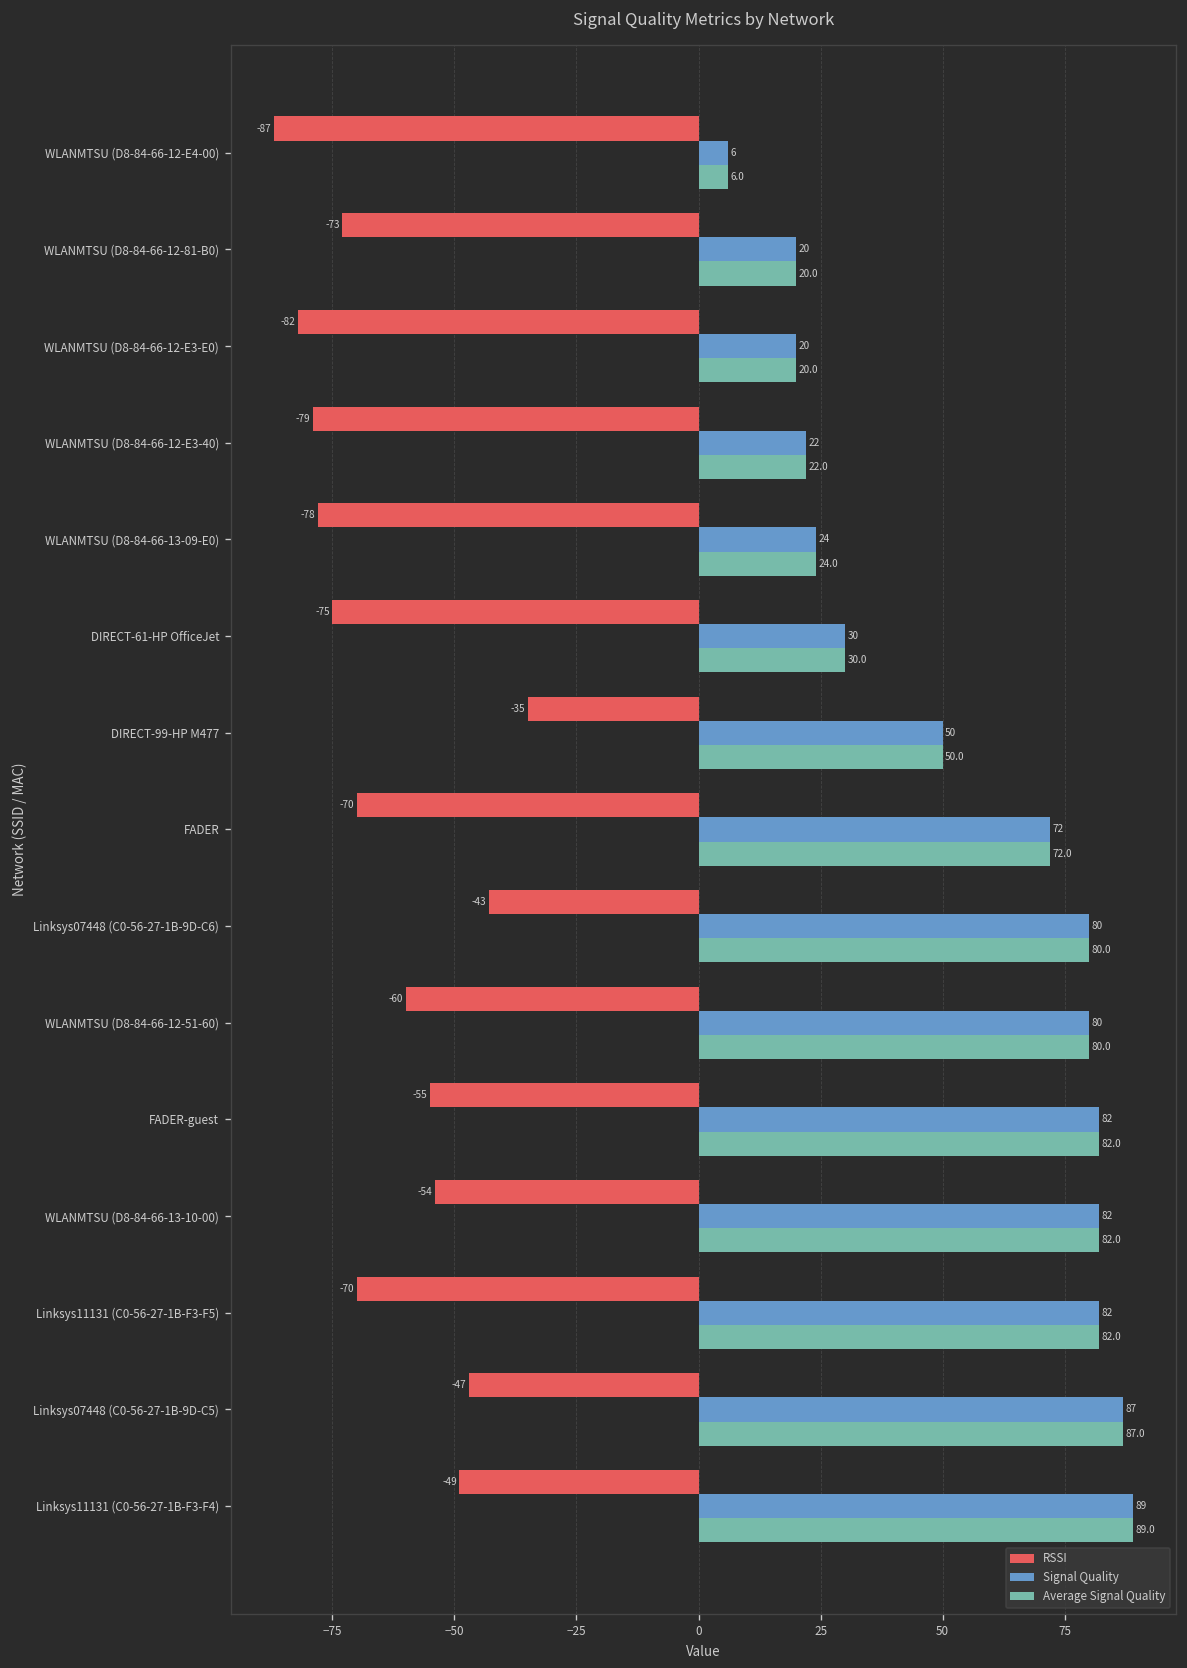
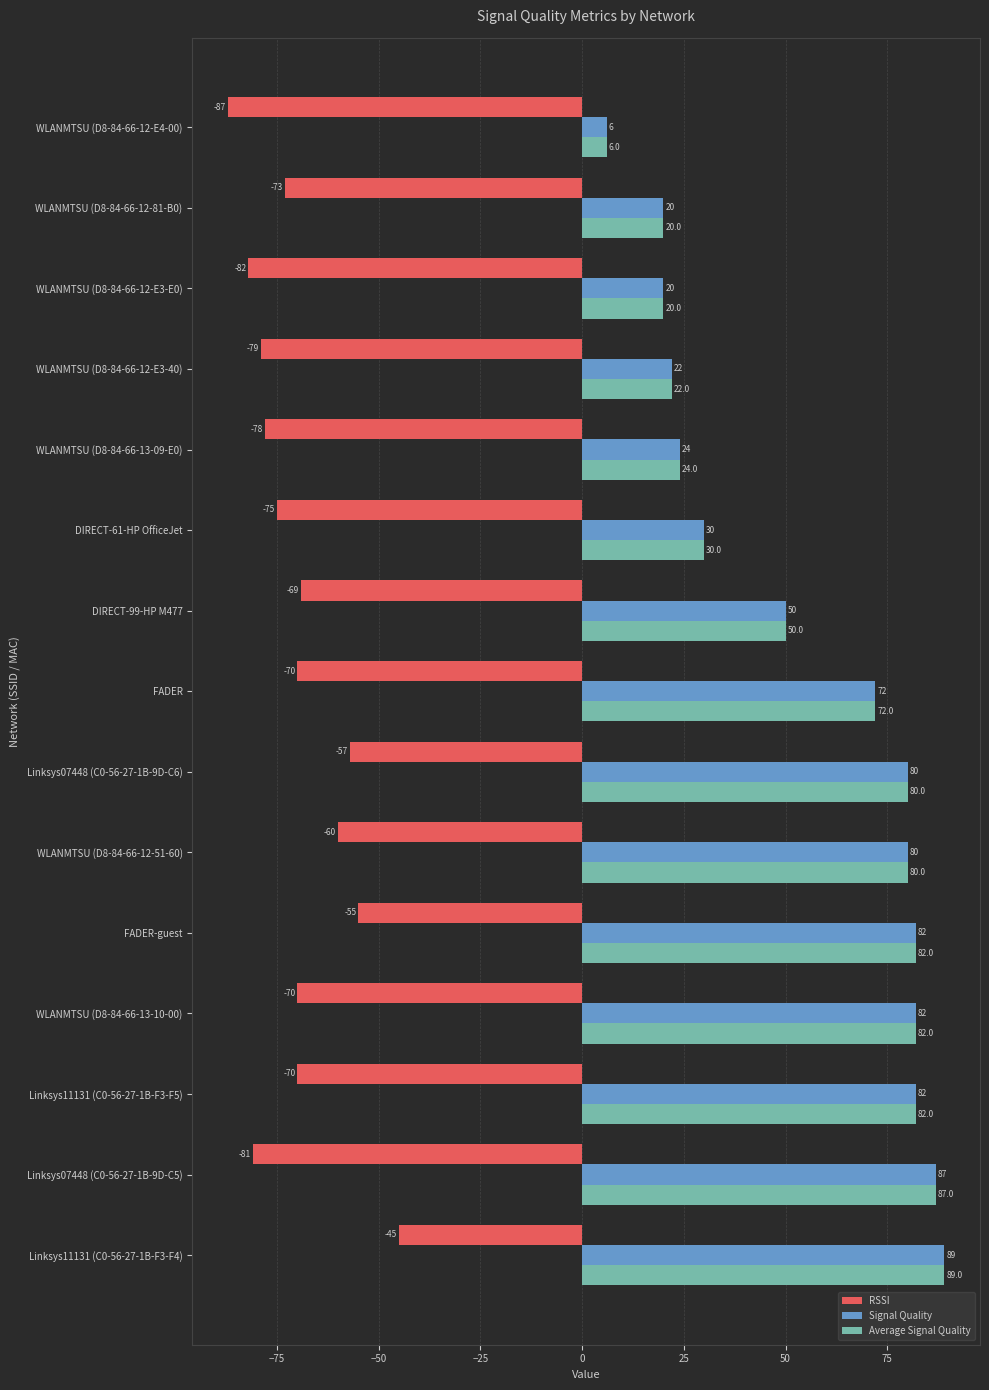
RSSI, DIRECT-99-HP M477: -35 -> -69
RSSI, Linksys07448 (C0-56-27-1B-9D-C6): -43 -> -57
RSSI, WLANMTSU (D8-84-66-13-10-00): -54 -> -70
RSSI, Linksys07448 (C0-56-27-1B-9D-C5): -47 -> -81
RSSI, Linksys11131 (C0-56-27-1B-F3-F4): -49 -> -45
